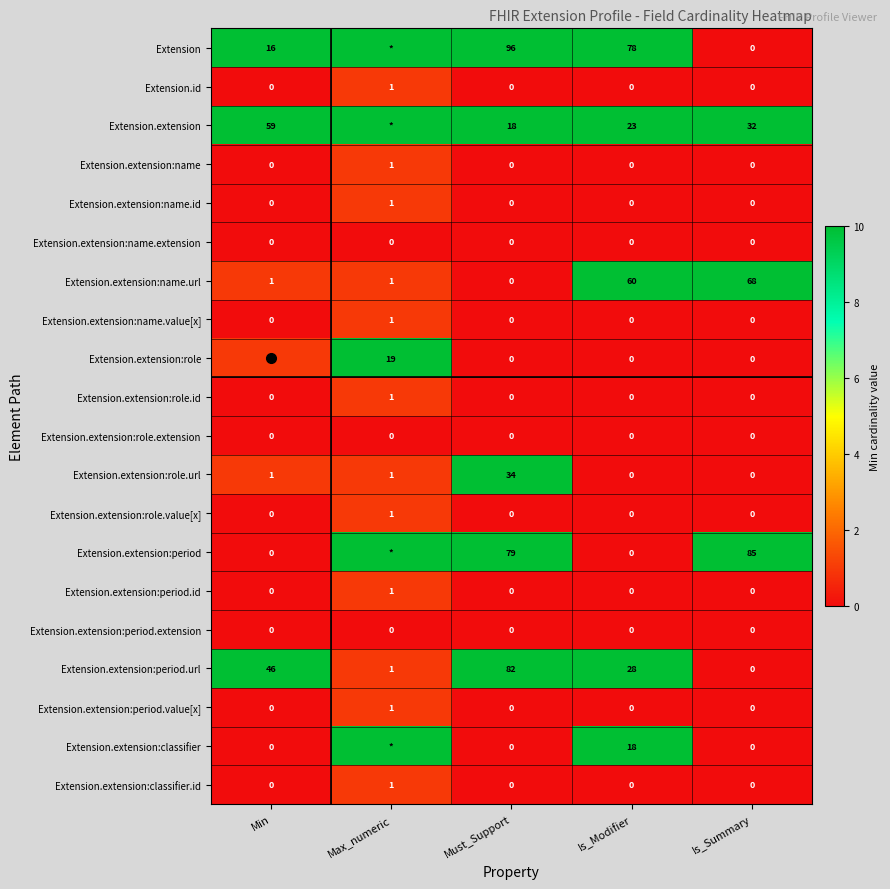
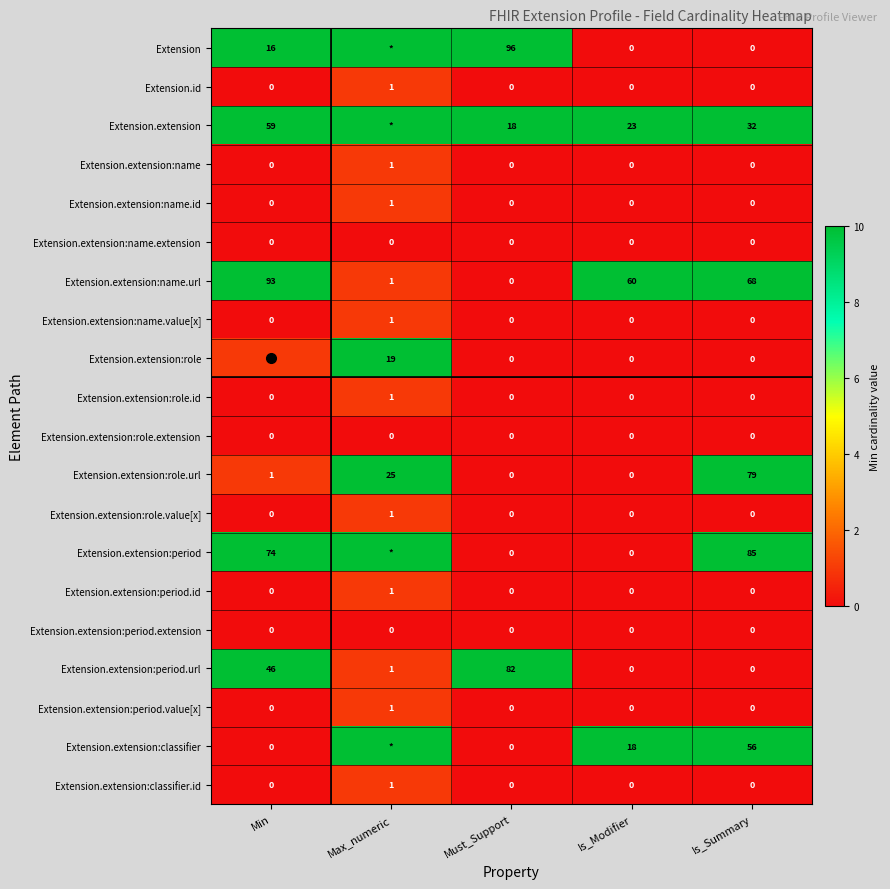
Extension, Is_Modifier: 78 -> 0
Extension.extension:name.url, Min: 1 -> 93
Extension.extension:role.url, Max_numeric: 1 -> 25
Extension.extension:role.url, Must_Support: 34 -> 0
Extension.extension:role.url, Is_Summary: 0 -> 79
Extension.extension:period, Min: 0 -> 74
Extension.extension:period, Must_Support: 79 -> 0
Extension.extension:period.url, Is_Modifier: 28 -> 0
Extension.extension:classifier, Is_Summary: 0 -> 56
